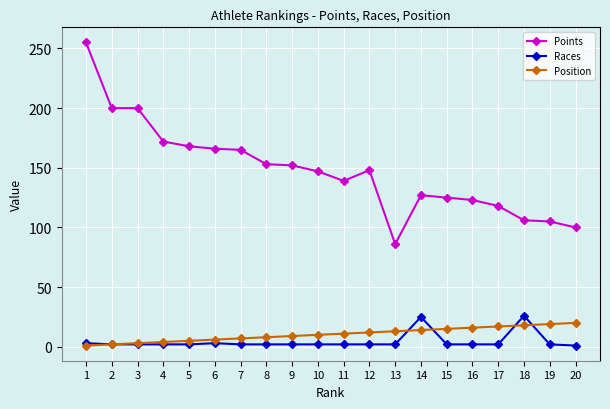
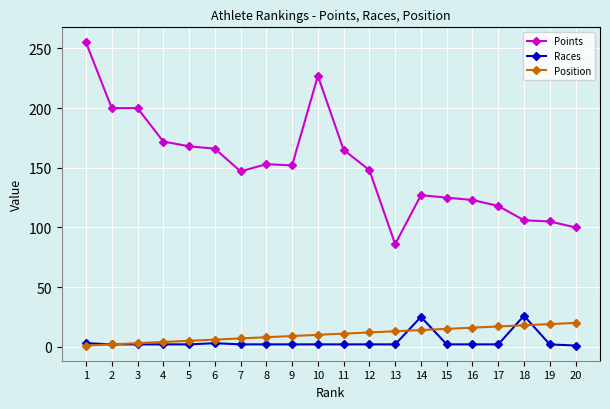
Points, 7: 165 -> 147
Points, 10: 147 -> 227
Points, 11: 139 -> 165
